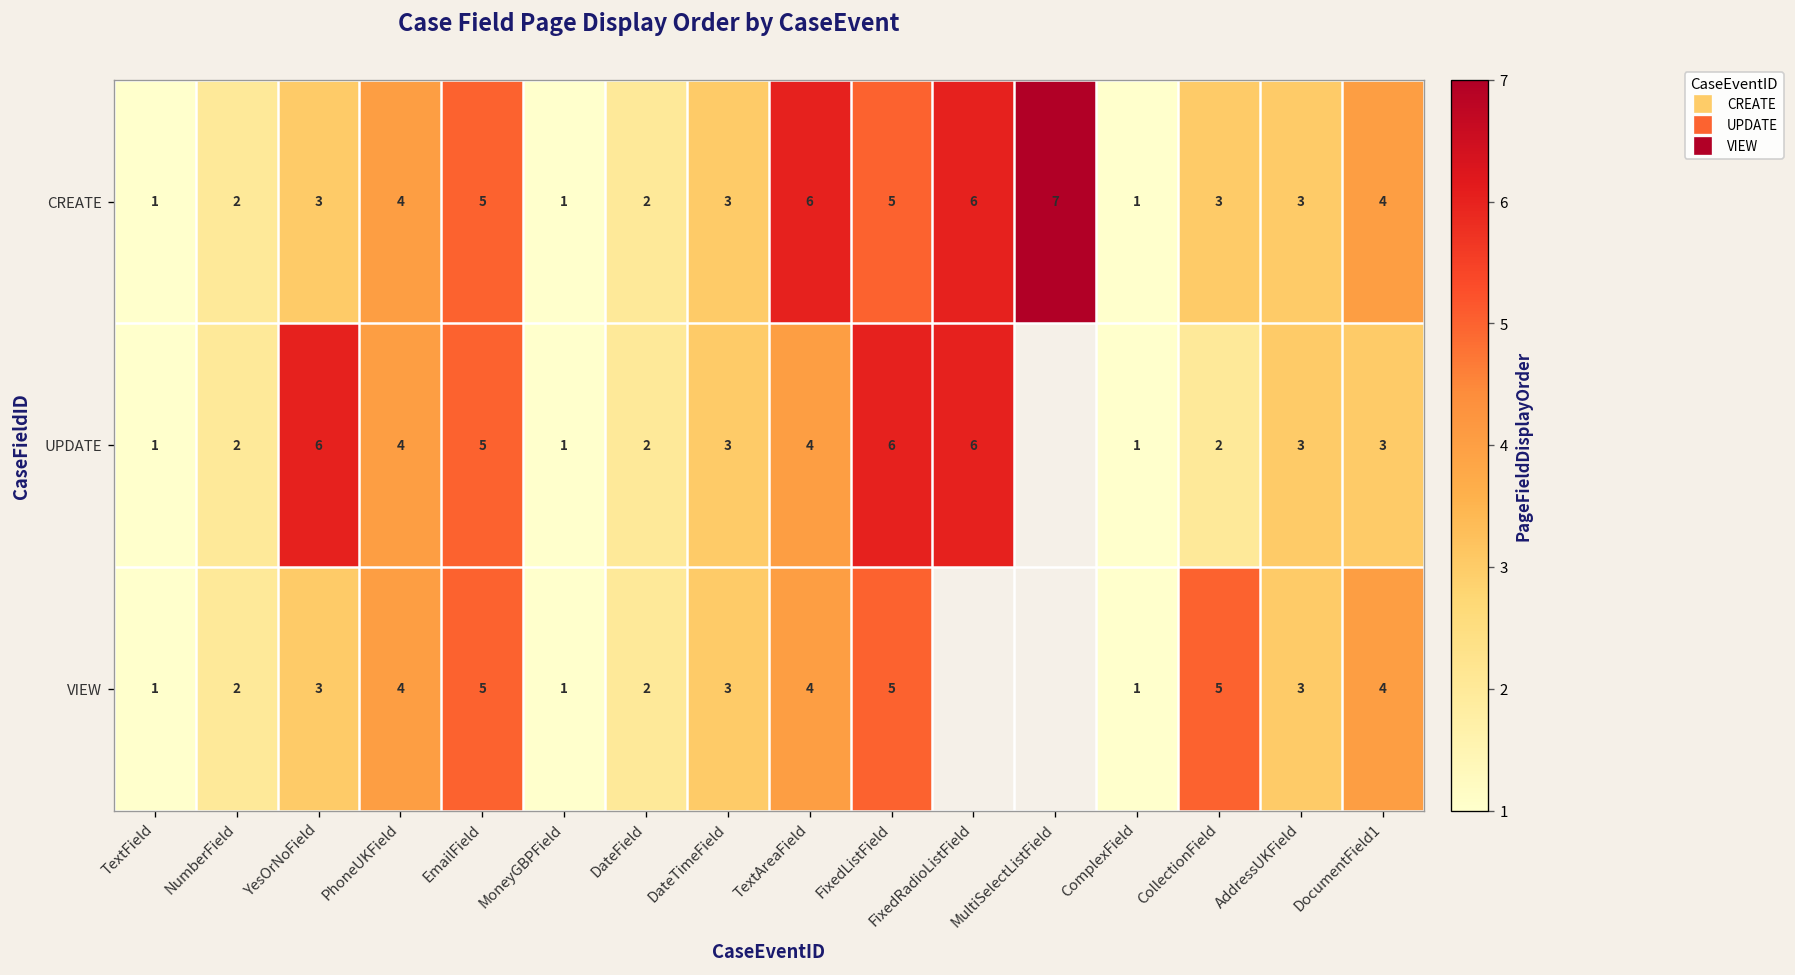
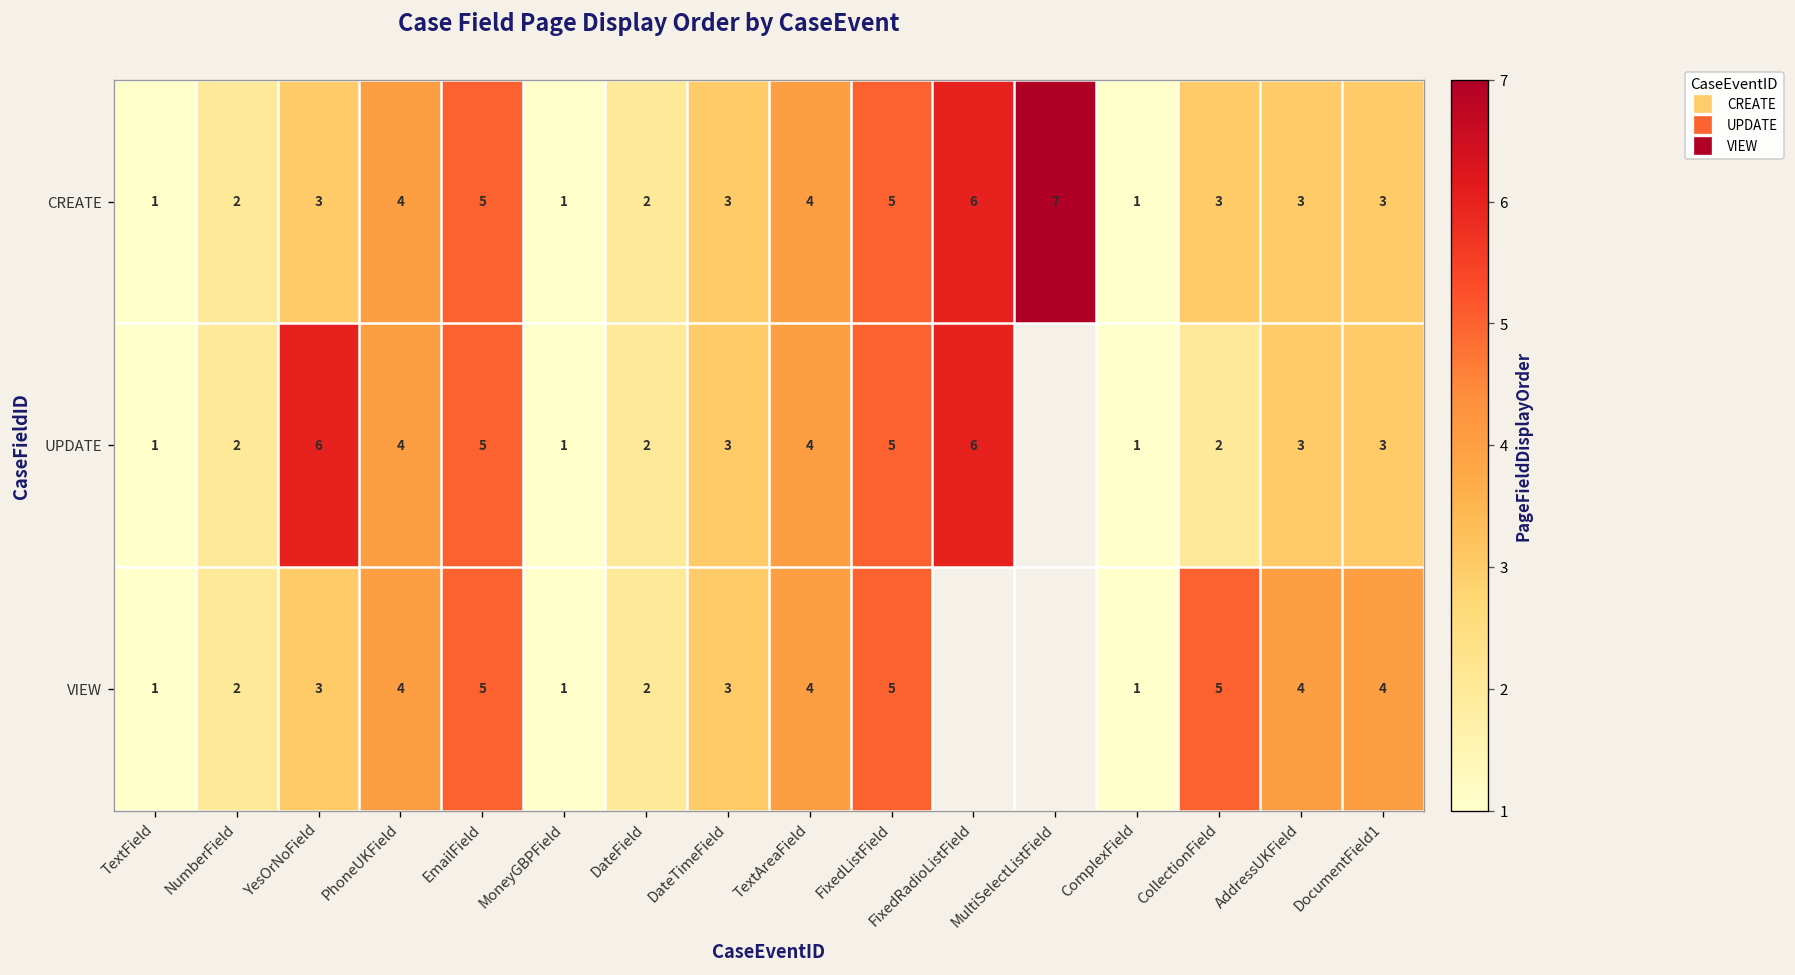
CREATE, TextAreaField: 6 -> 4
CREATE, DocumentField1: 4 -> 3
UPDATE, FixedListField: 6 -> 5
VIEW, AddressUKField: 3 -> 4
